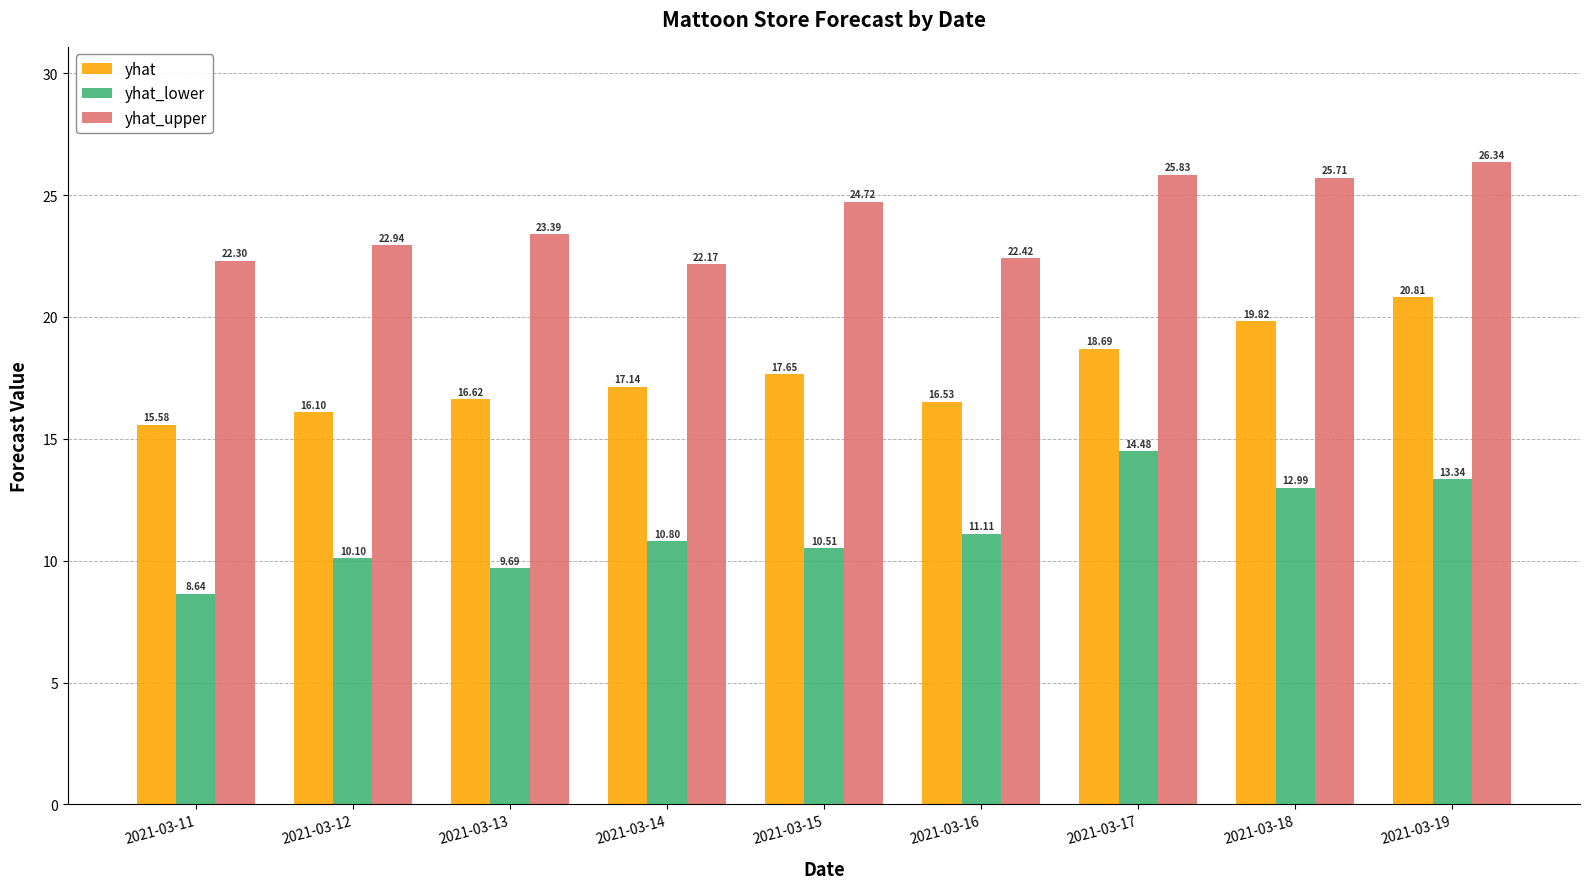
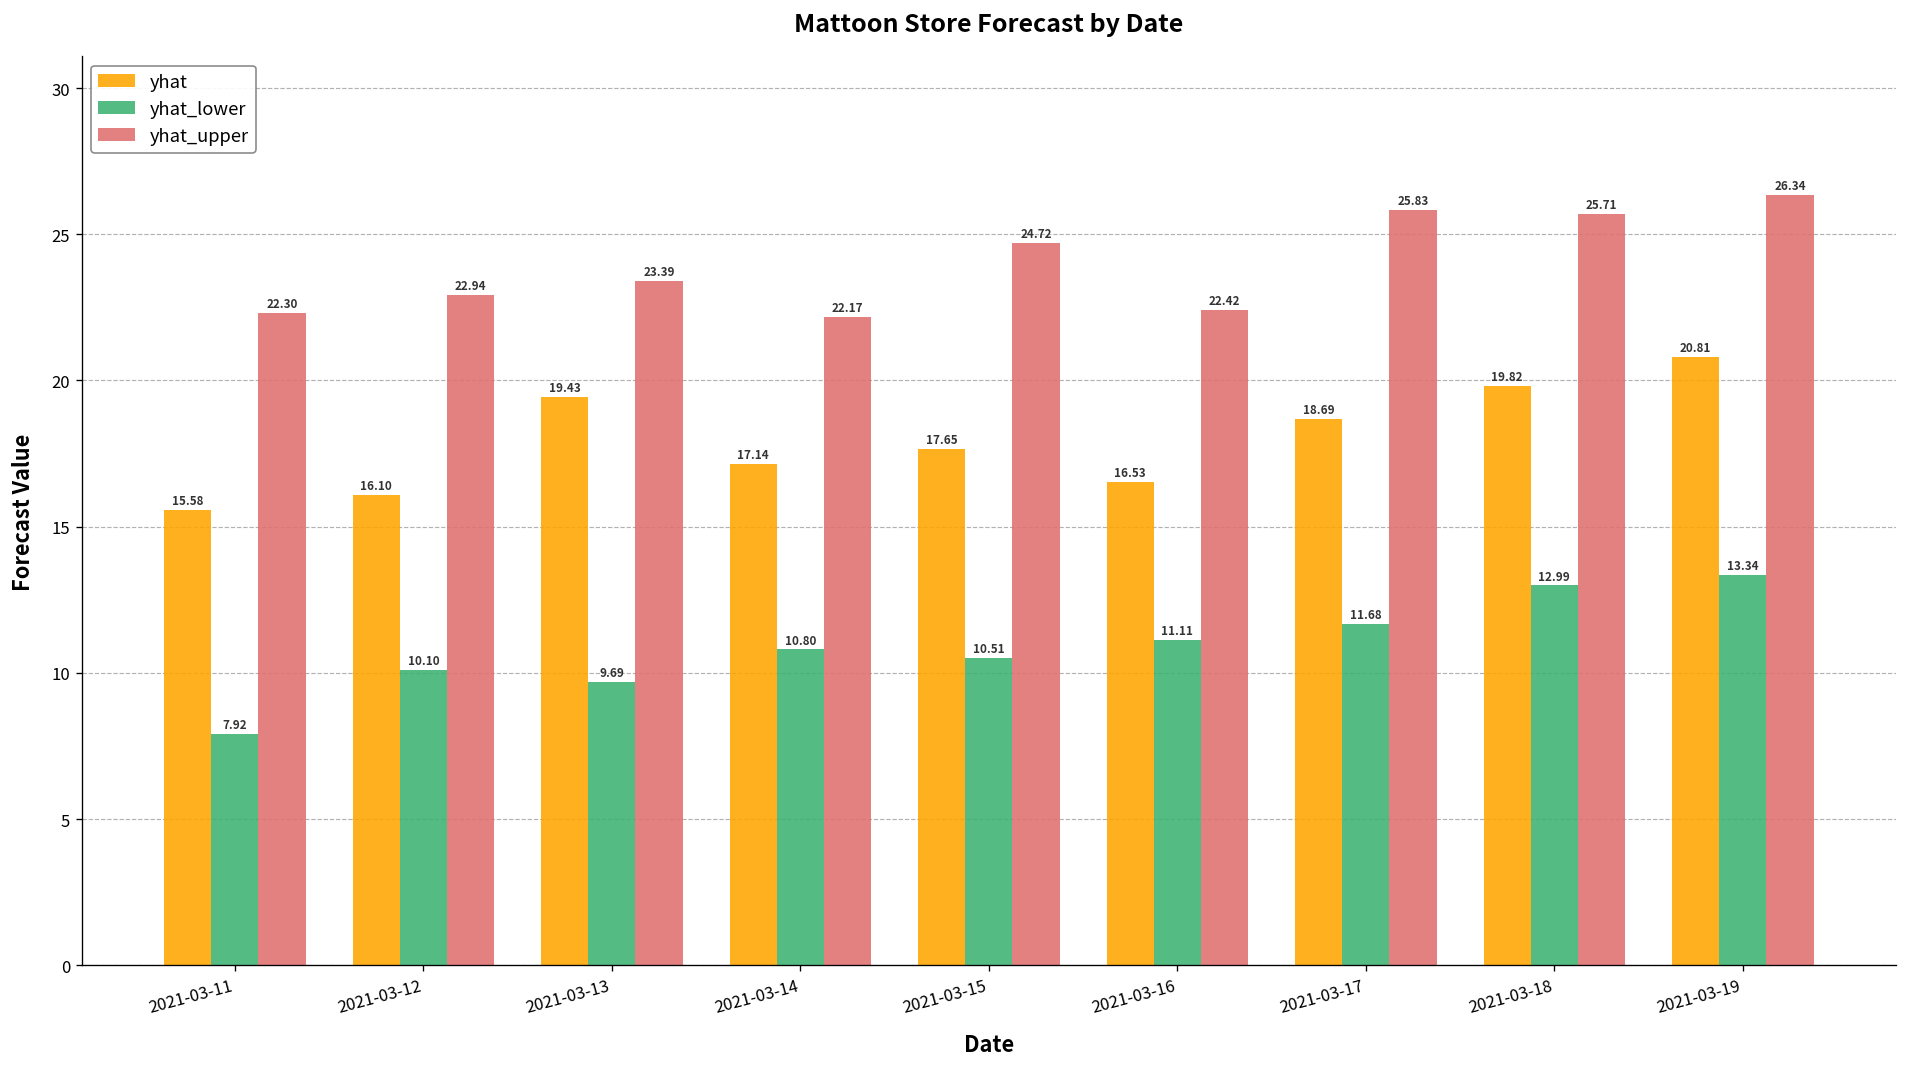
yhat_lower, 2021-03-11: 8.64 -> 7.92
yhat, 2021-03-13: 16.62 -> 19.43
yhat_lower, 2021-03-17: 14.48 -> 11.68
